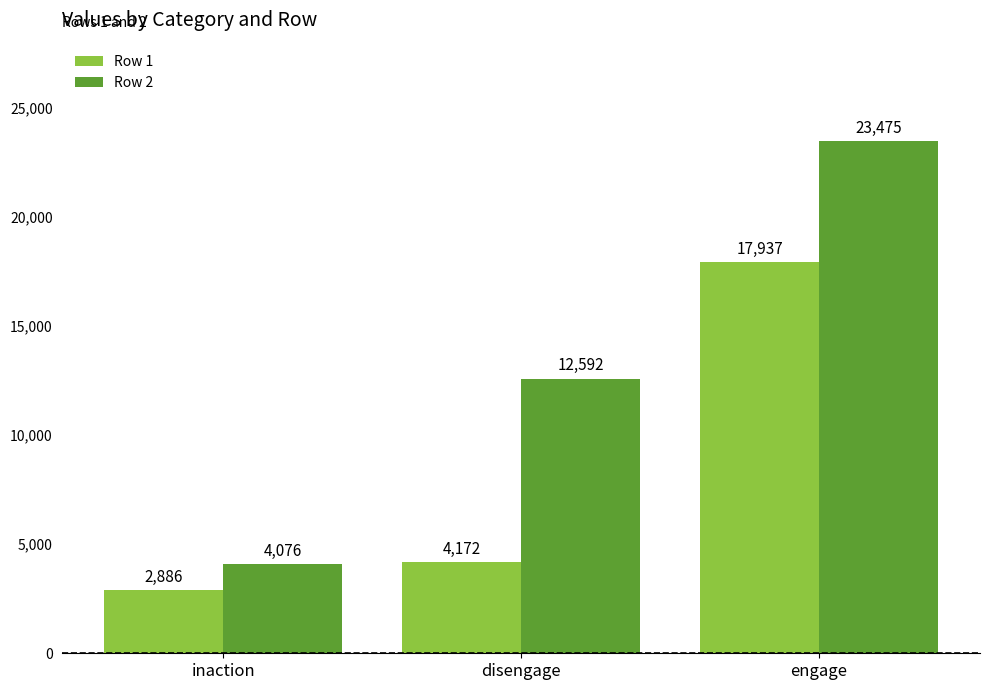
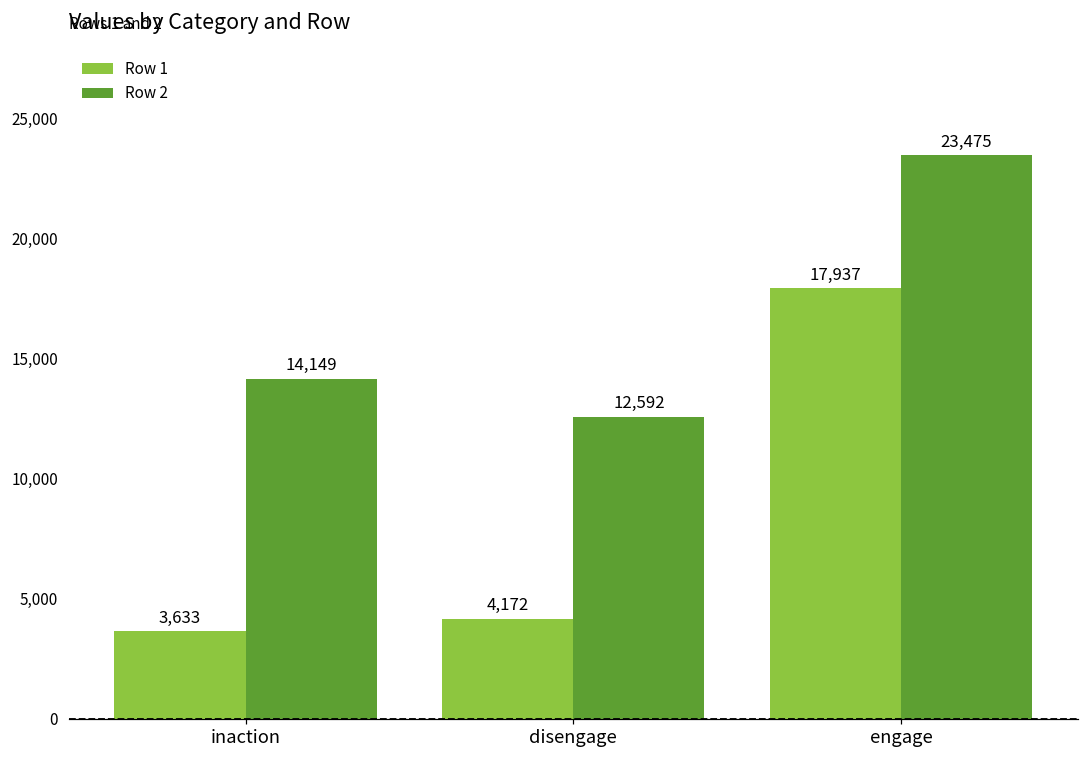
Row 1, inaction: 2,886 -> 3,633
Row 2, inaction: 4,076 -> 14,149
